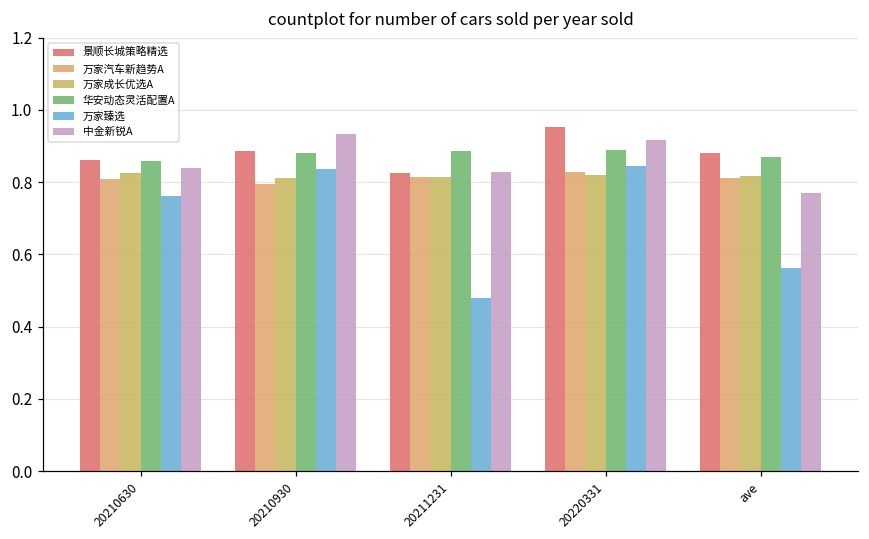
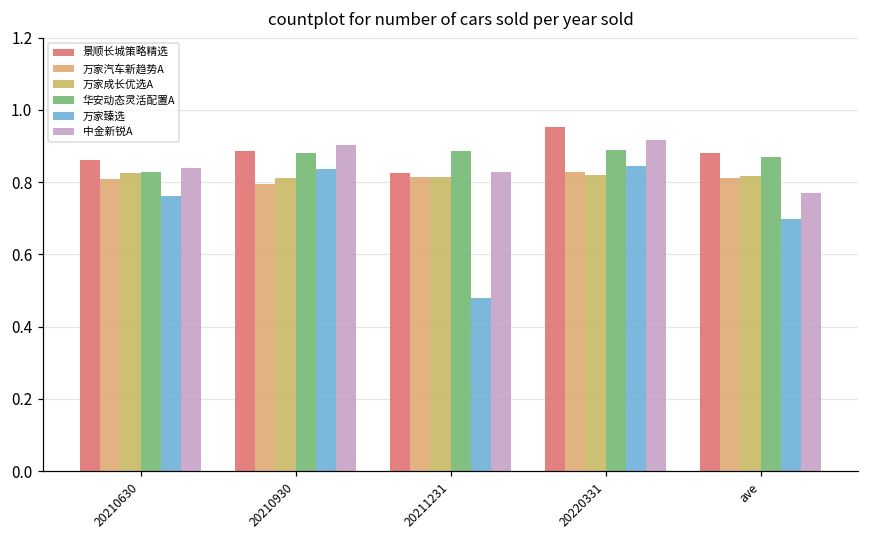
华安动态灵活配置A, 20210630: 0.86 -> 0.83
中金新锐A, 20210930: 0.93 -> 0.90
万家臻选, ave: 0.56 -> 0.70
